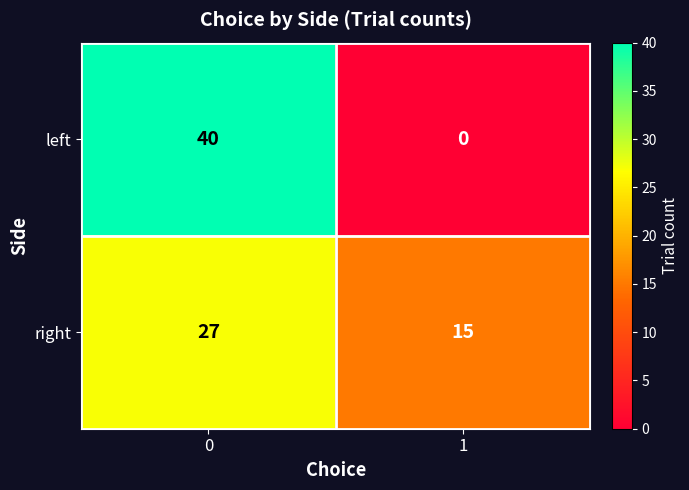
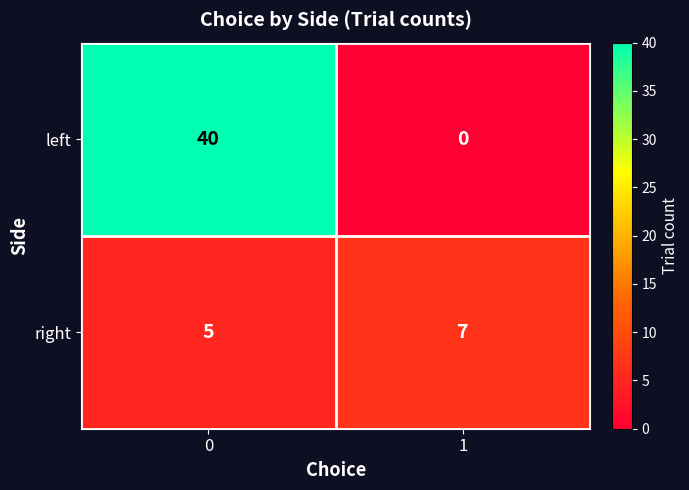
right, 0: 27 -> 5
right, 1: 15 -> 7
